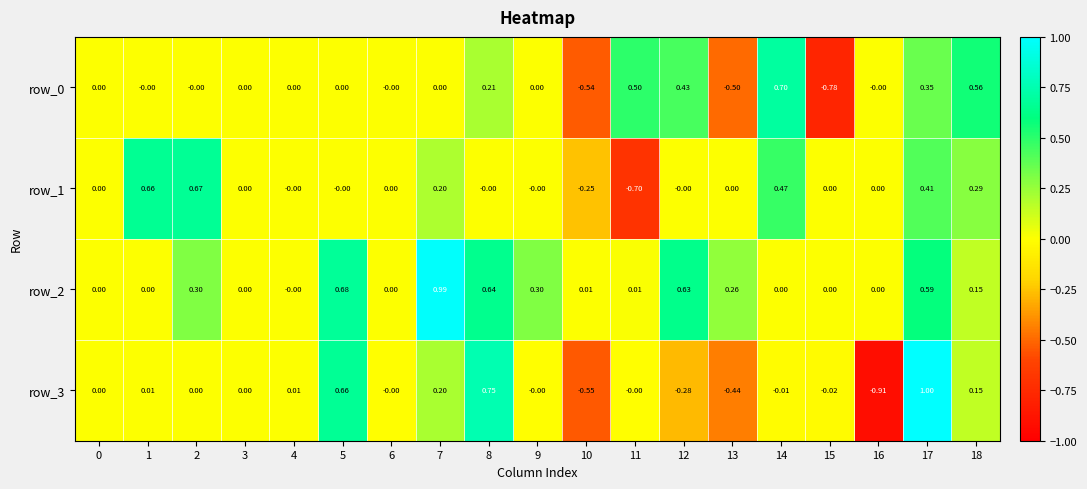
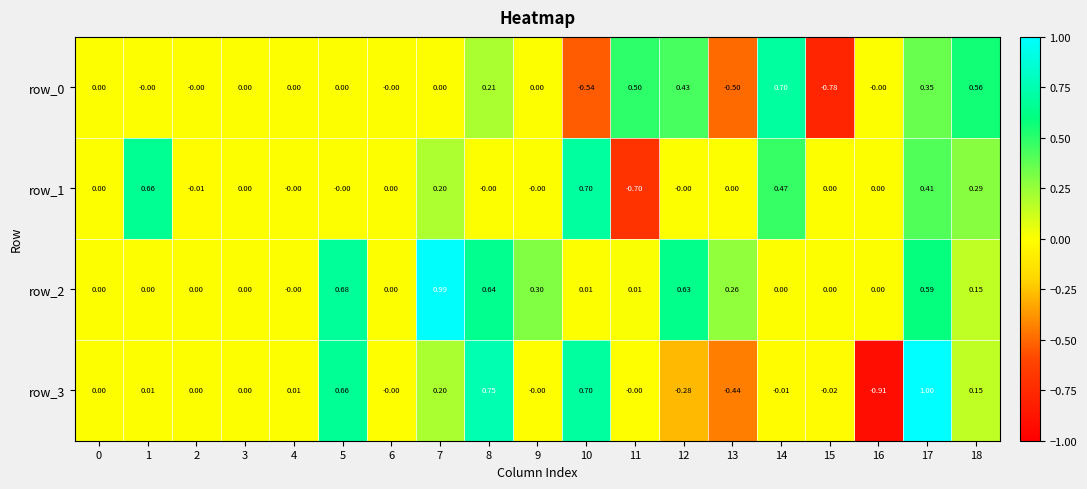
row_1, 2: 0.67 -> -0.01
row_1, 10: -0.25 -> 0.70
row_2, 2: 0.30 -> 0.00
row_3, 10: -0.55 -> 0.70
